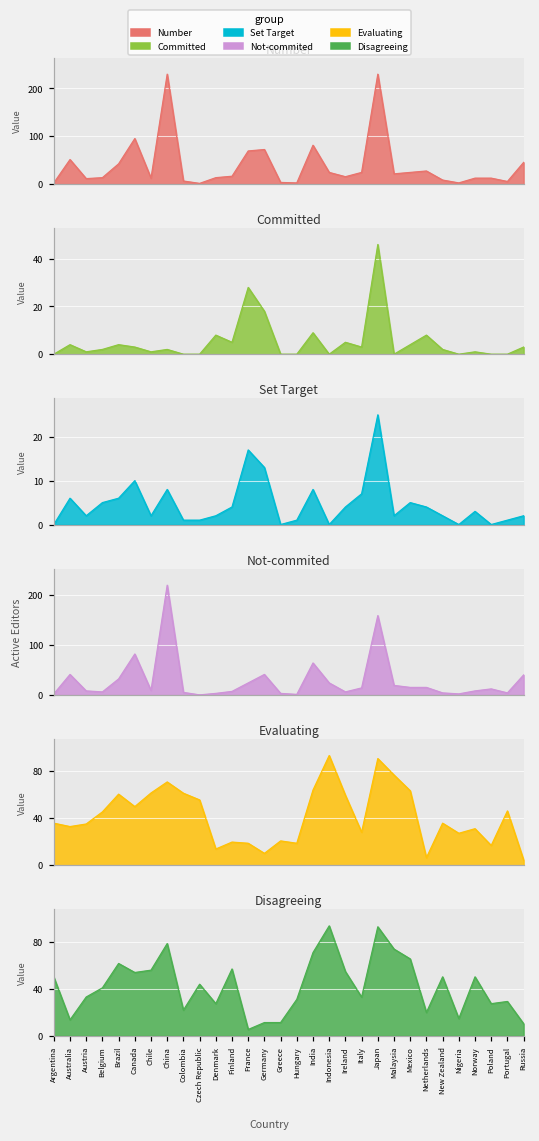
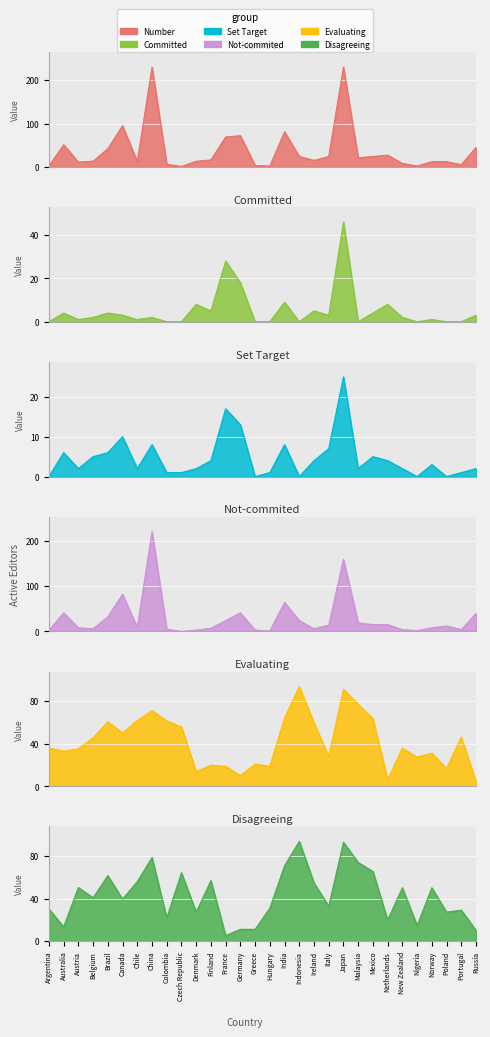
Disagreeing, Argentina: 50 -> 30
Disagreeing, Austria: 33 -> 50
Disagreeing, Canada: 54 -> 40
Disagreeing, Czech Republic: 44 -> 64
